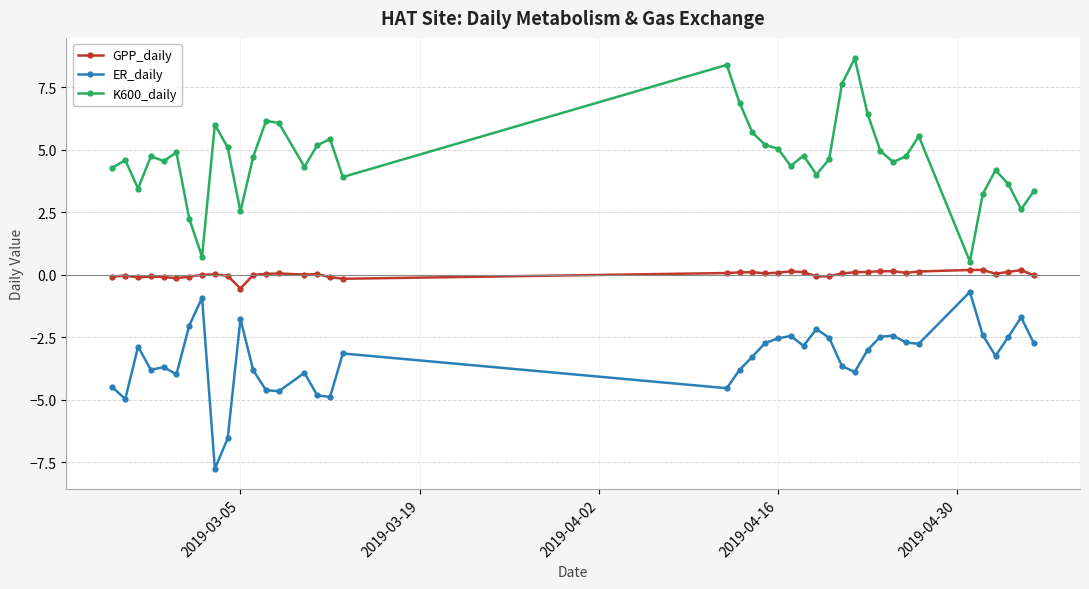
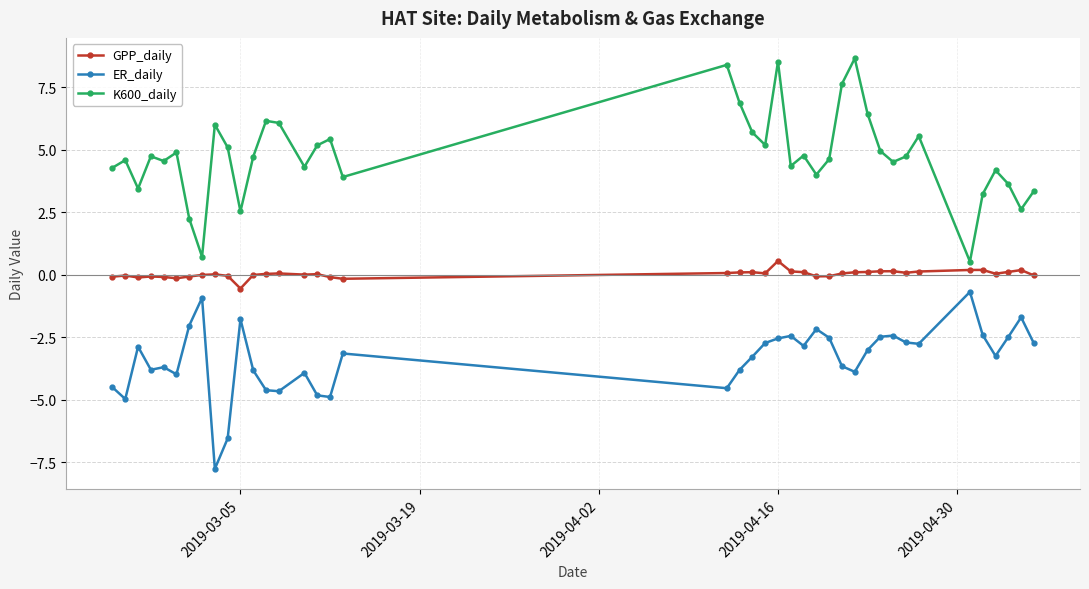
GPP_daily, 2019-04-16: 0.1 -> 0.6
K600_daily, 2019-04-16: 5.0 -> 8.5
